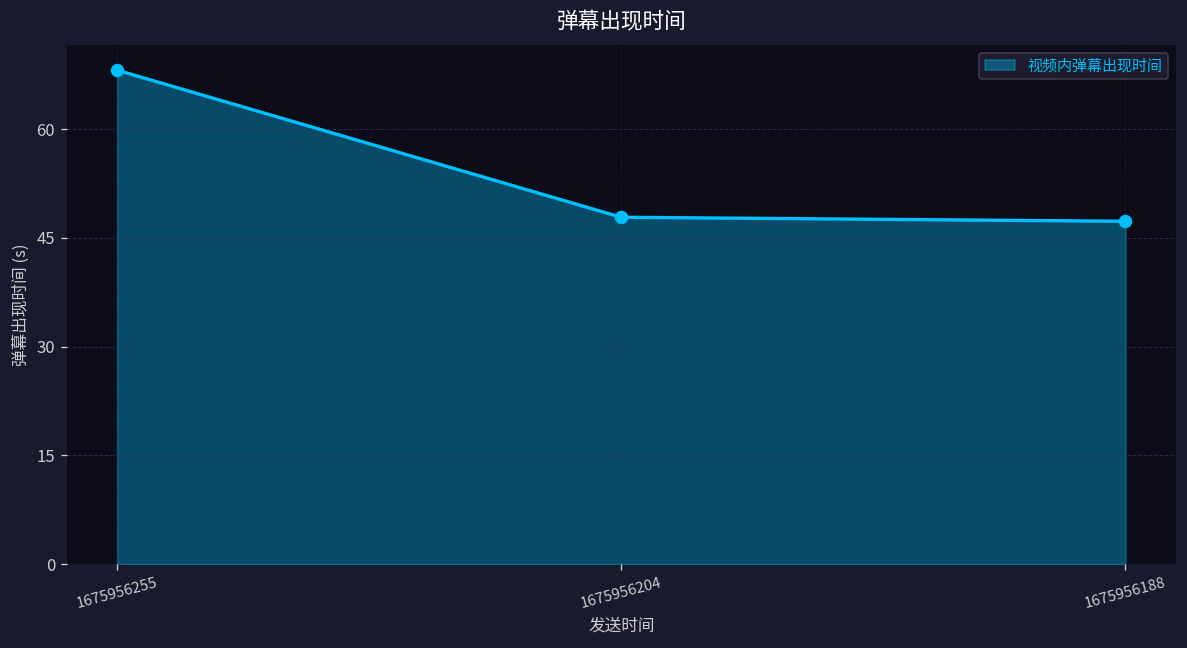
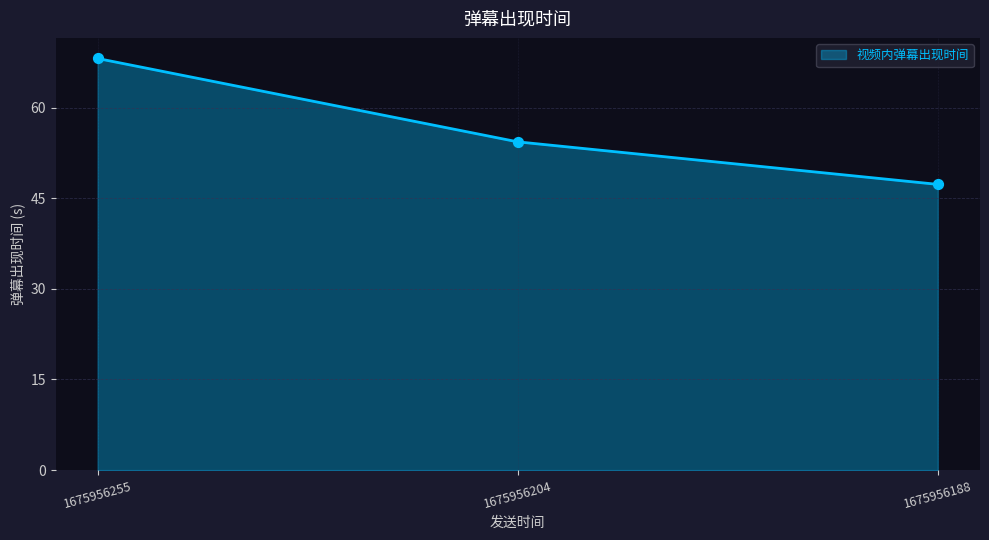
1675956204: 48 -> 54
